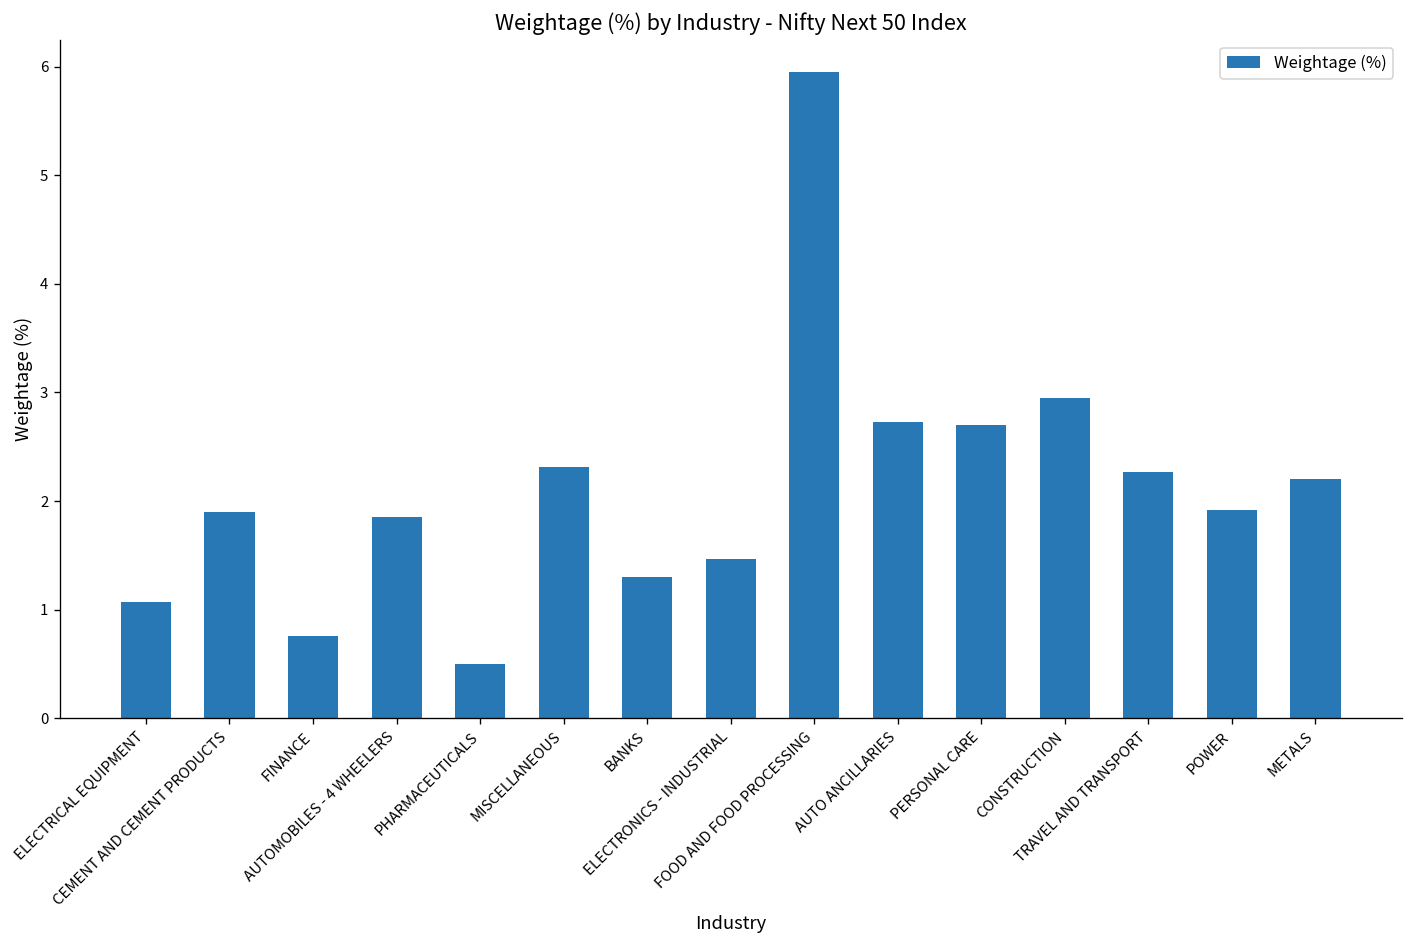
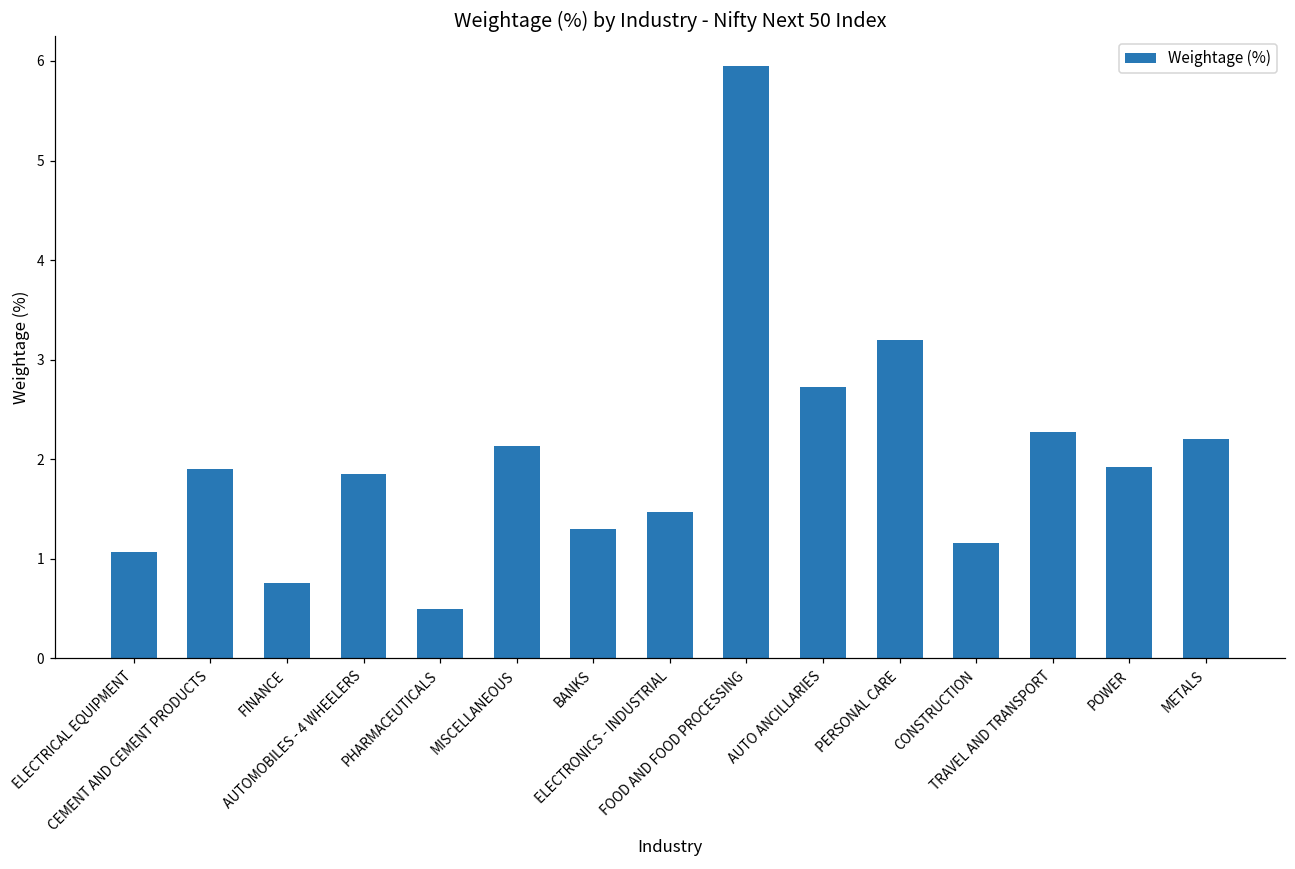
MISCELLANEOUS: 2.3 -> 2.1
PERSONAL CARE: 2.7 -> 3.2
CONSTRUCTION: 3.0 -> 1.2
